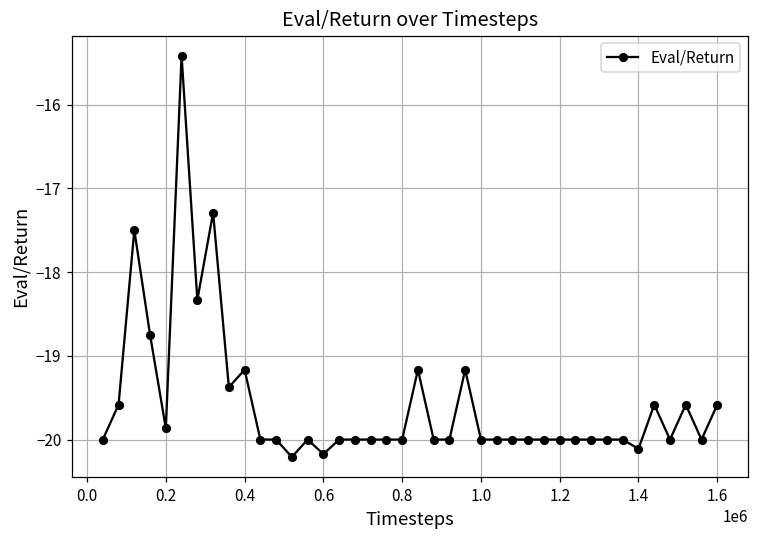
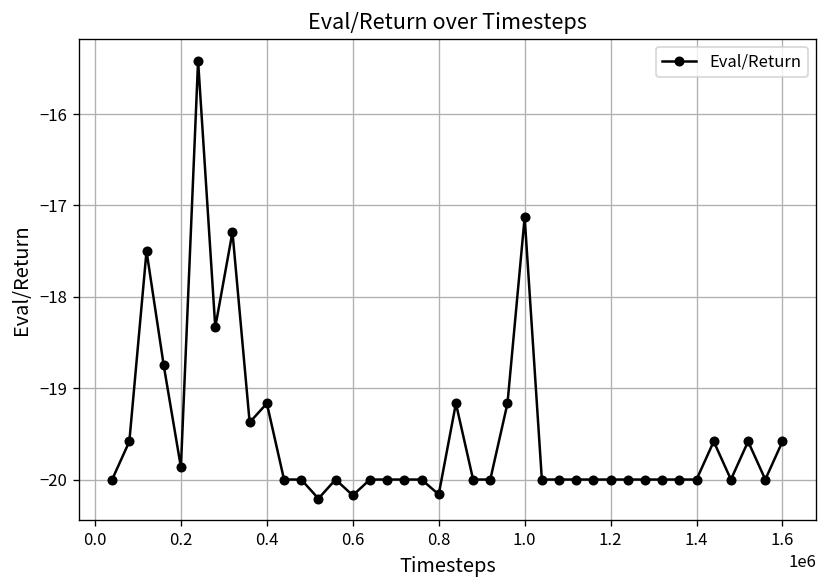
0.8: -20.0 -> -20.2
1.0: -20.0 -> -17.1
1.4: -20.1 -> -20.0
